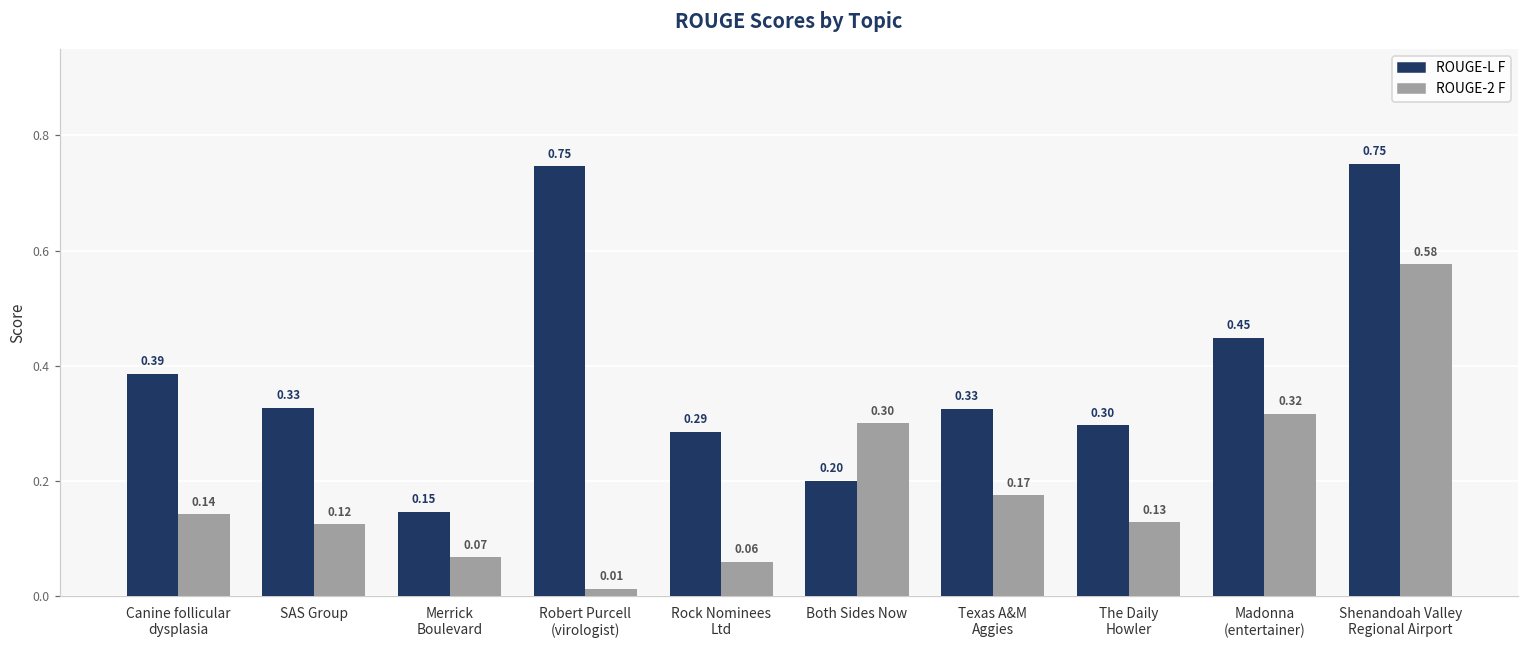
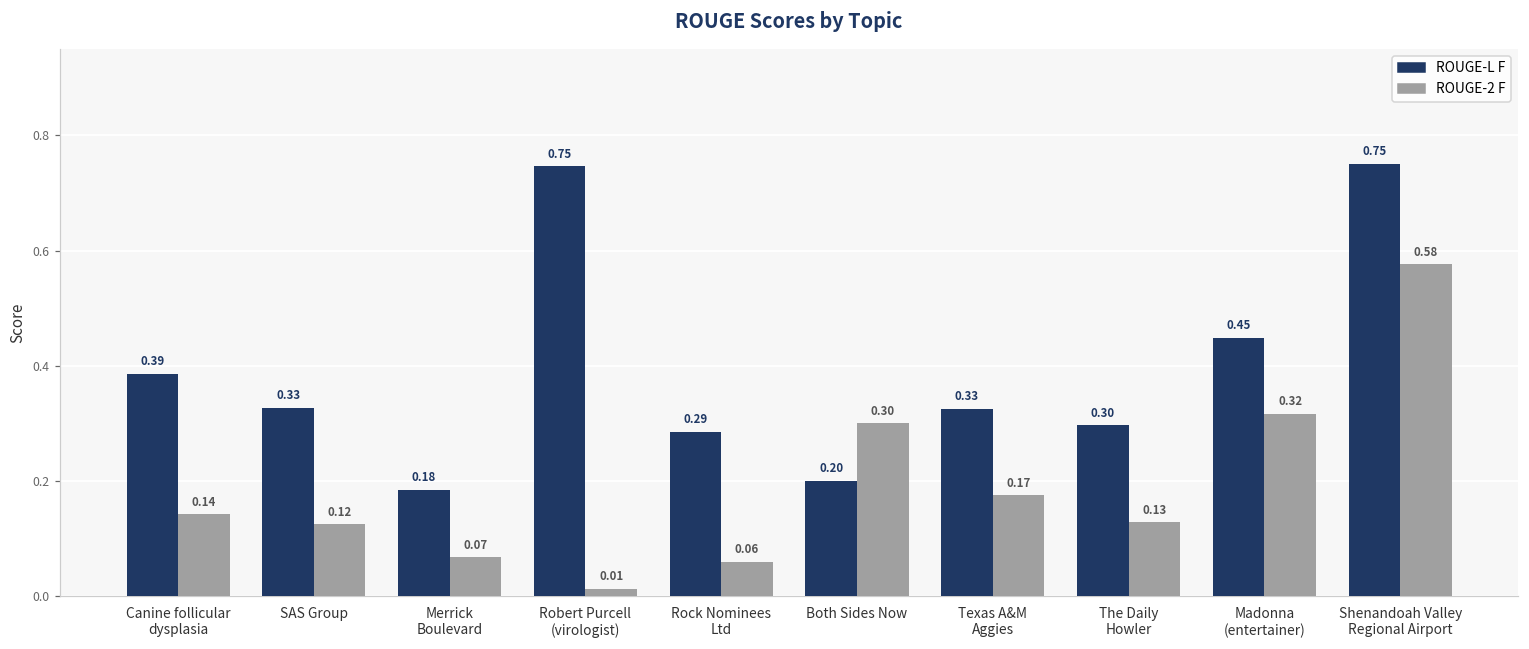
ROUGE-L F, Merrick Boulevard: 0.15 -> 0.18
